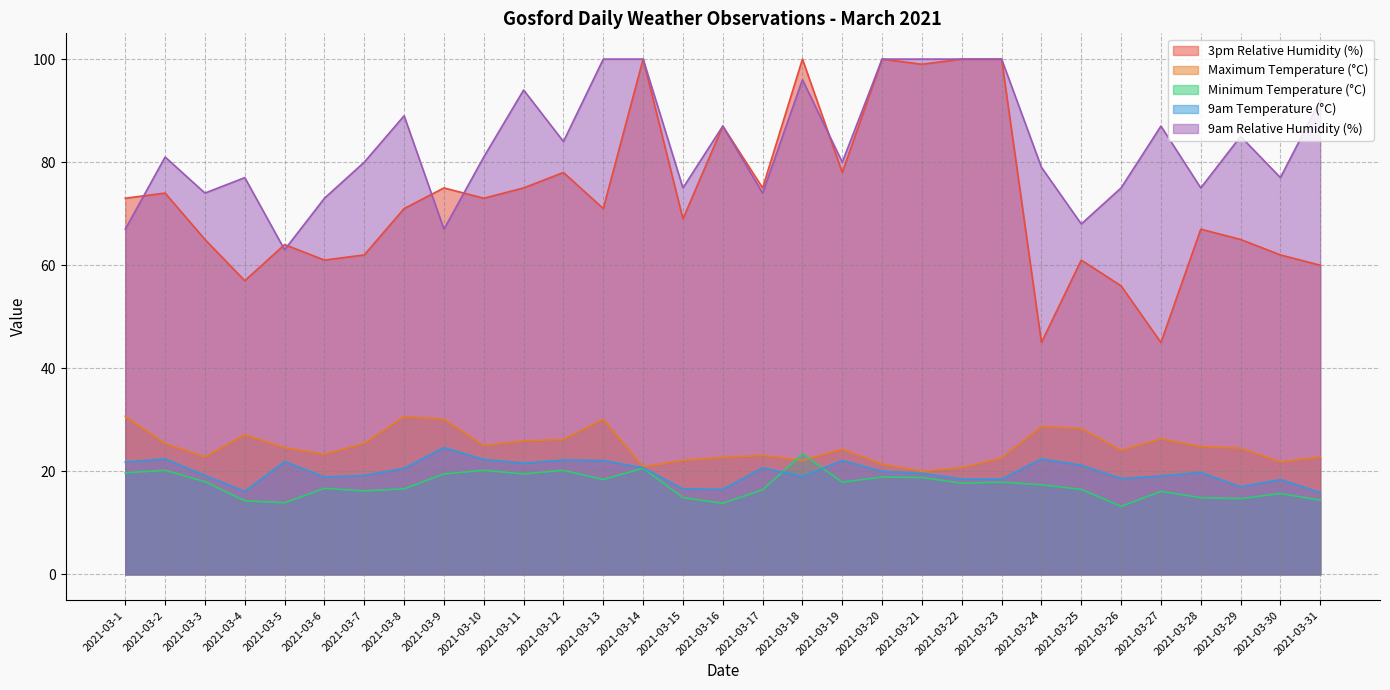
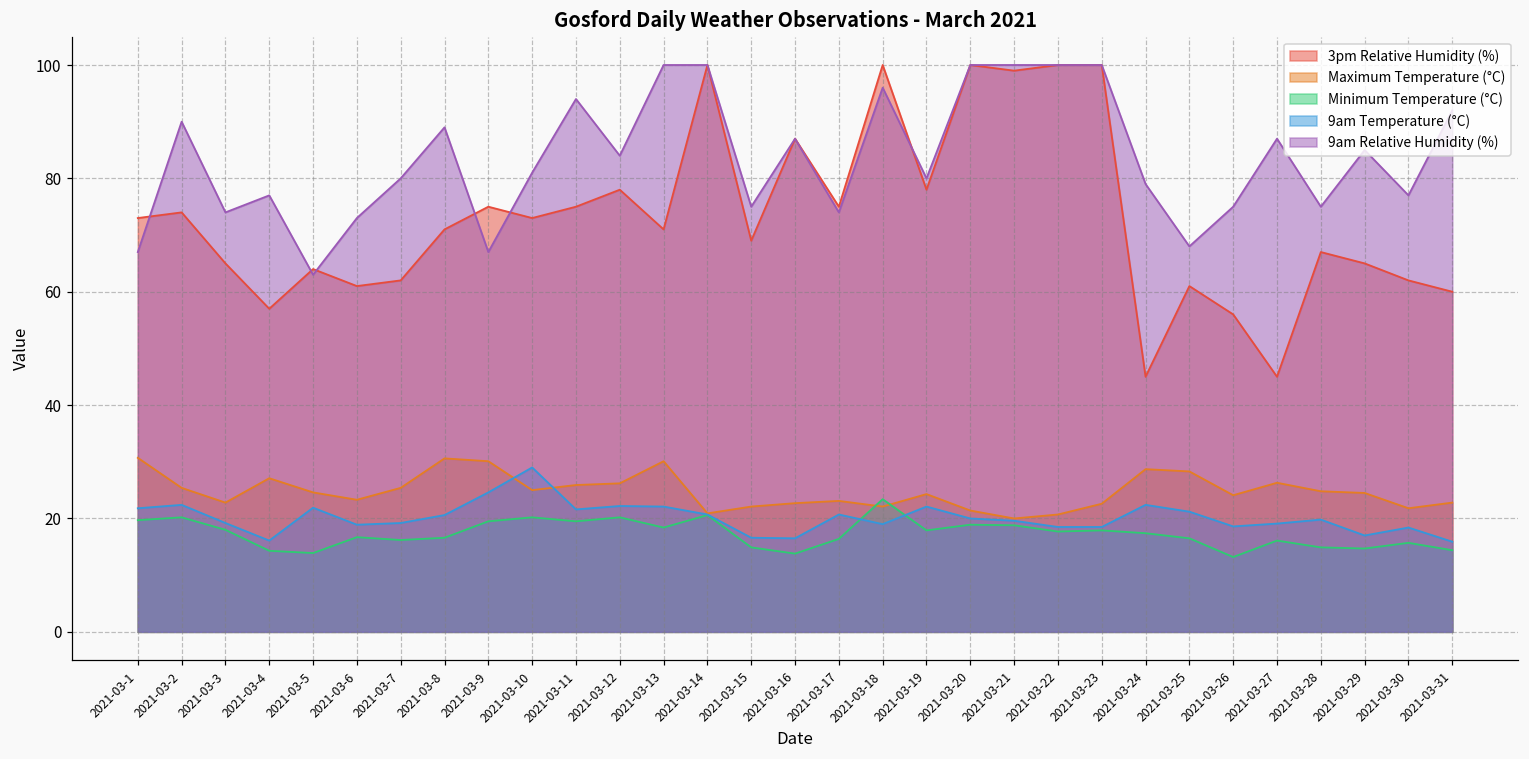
9am Relative Humidity (%), 2021-03-2: 81 -> 90
9am Temperature (°C), 2021-03-10: 22 -> 29
